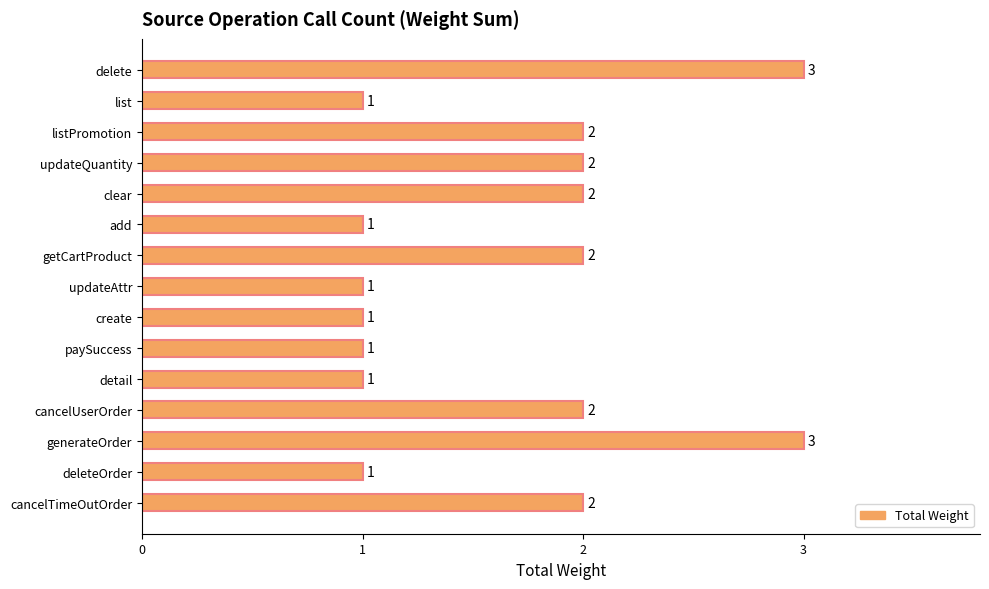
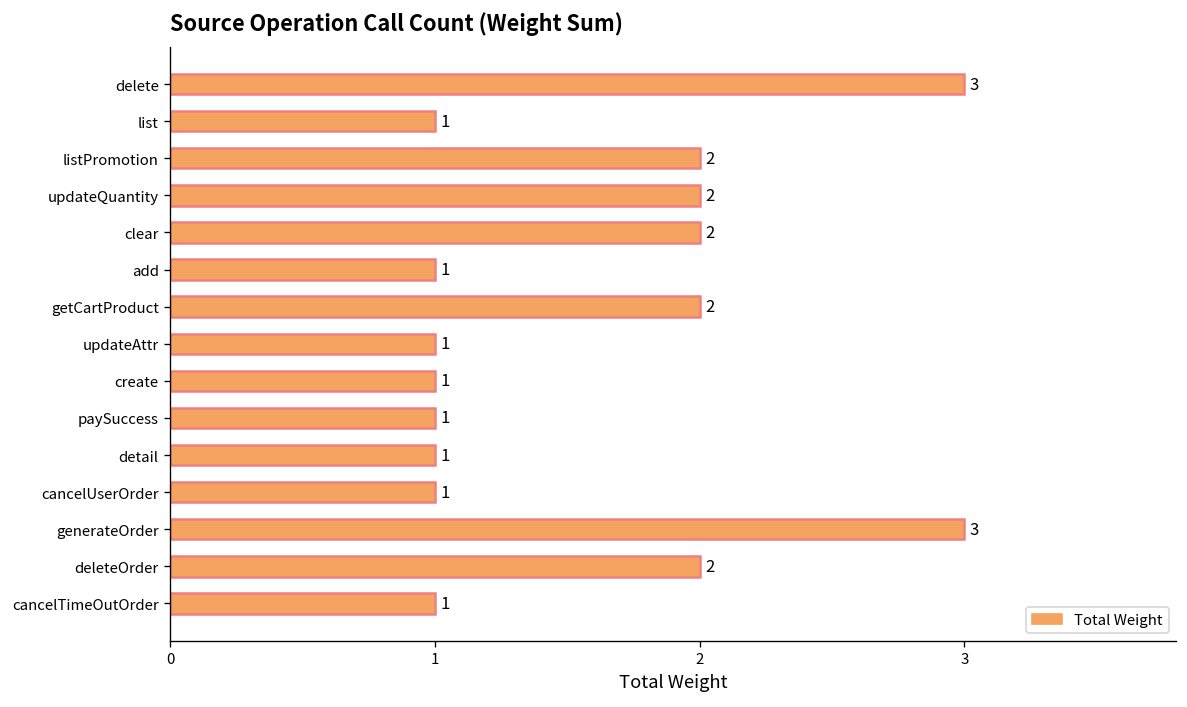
cancelUserOrder: 2 -> 1
deleteOrder: 1 -> 2
cancelTimeOutOrder: 2 -> 1
